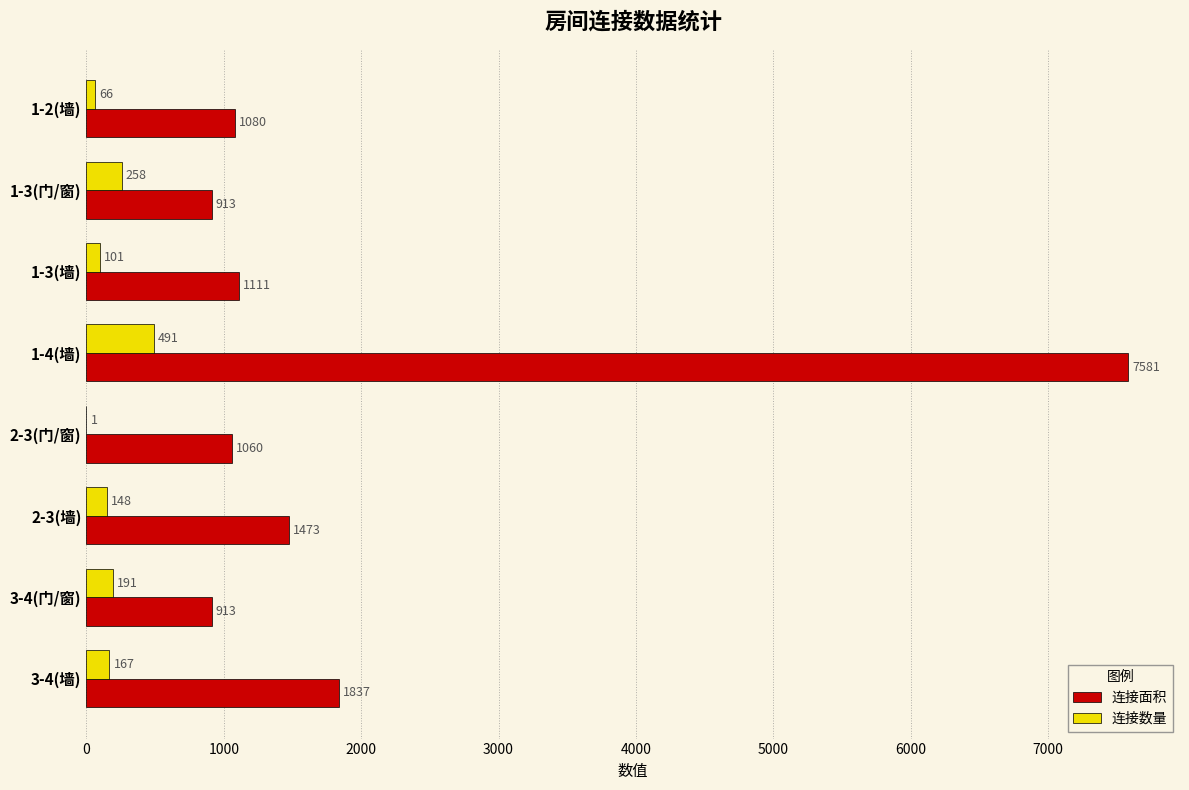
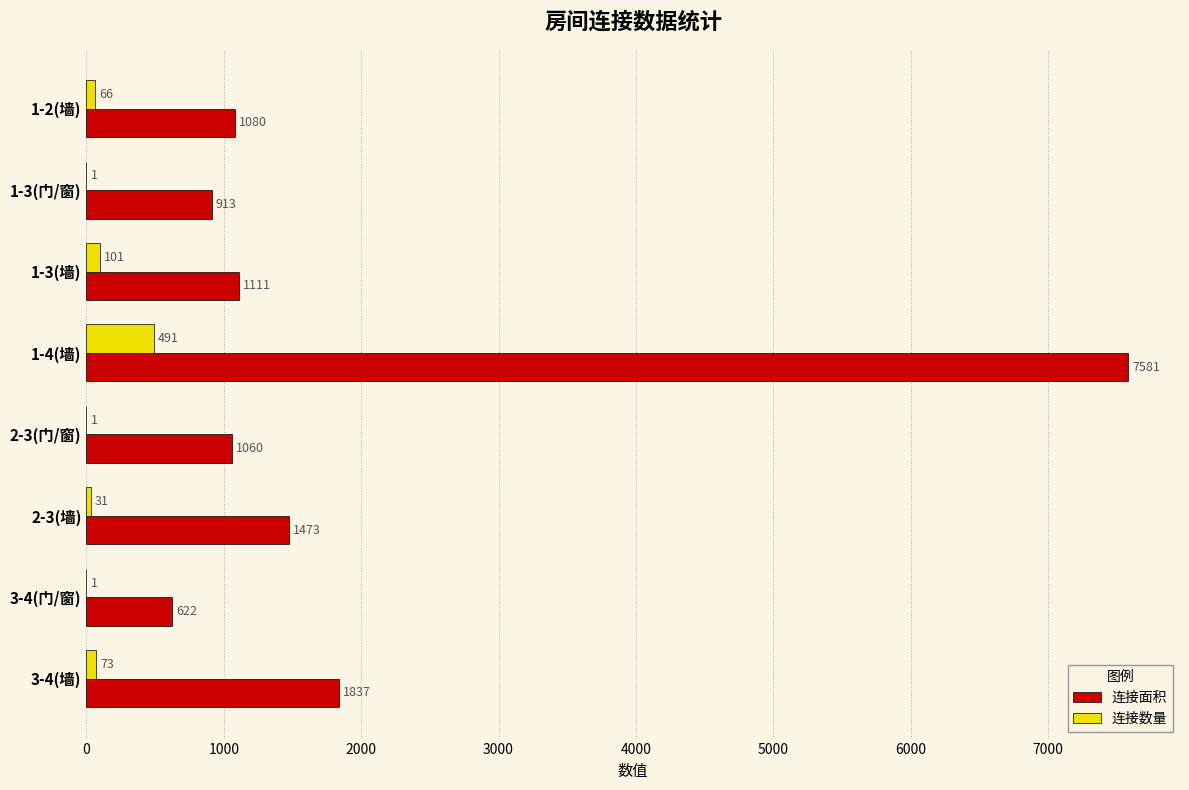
连接数量, 1-3(门/窗): 258 -> 1
连接数量, 2-3(墙): 148 -> 31
连接数量, 3-4(门/窗): 191 -> 1
连接面积, 3-4(门/窗): 913 -> 622
连接数量, 3-4(墙): 167 -> 73
